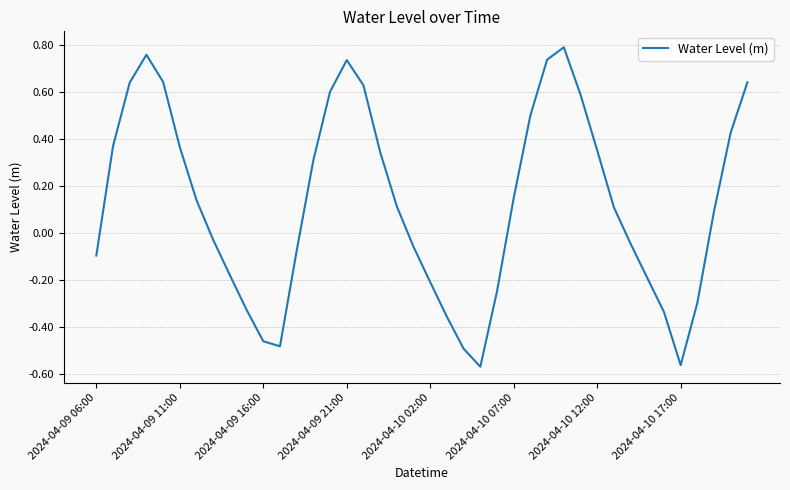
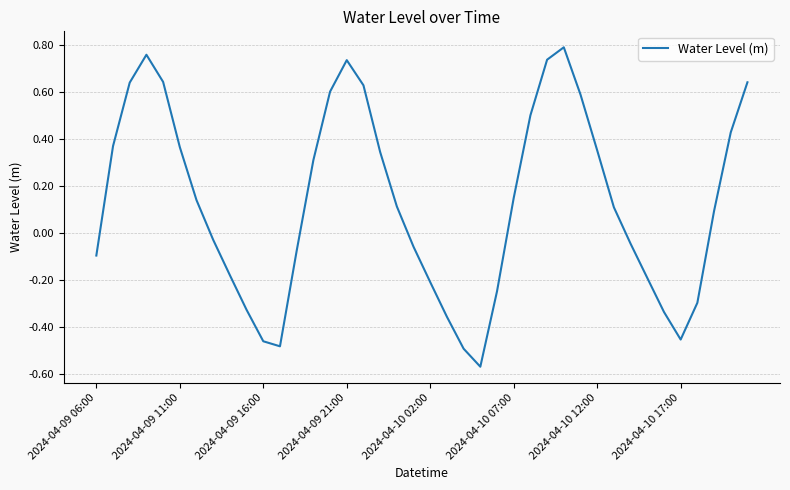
2024-04-10 17:00: -0.56 -> -0.46
